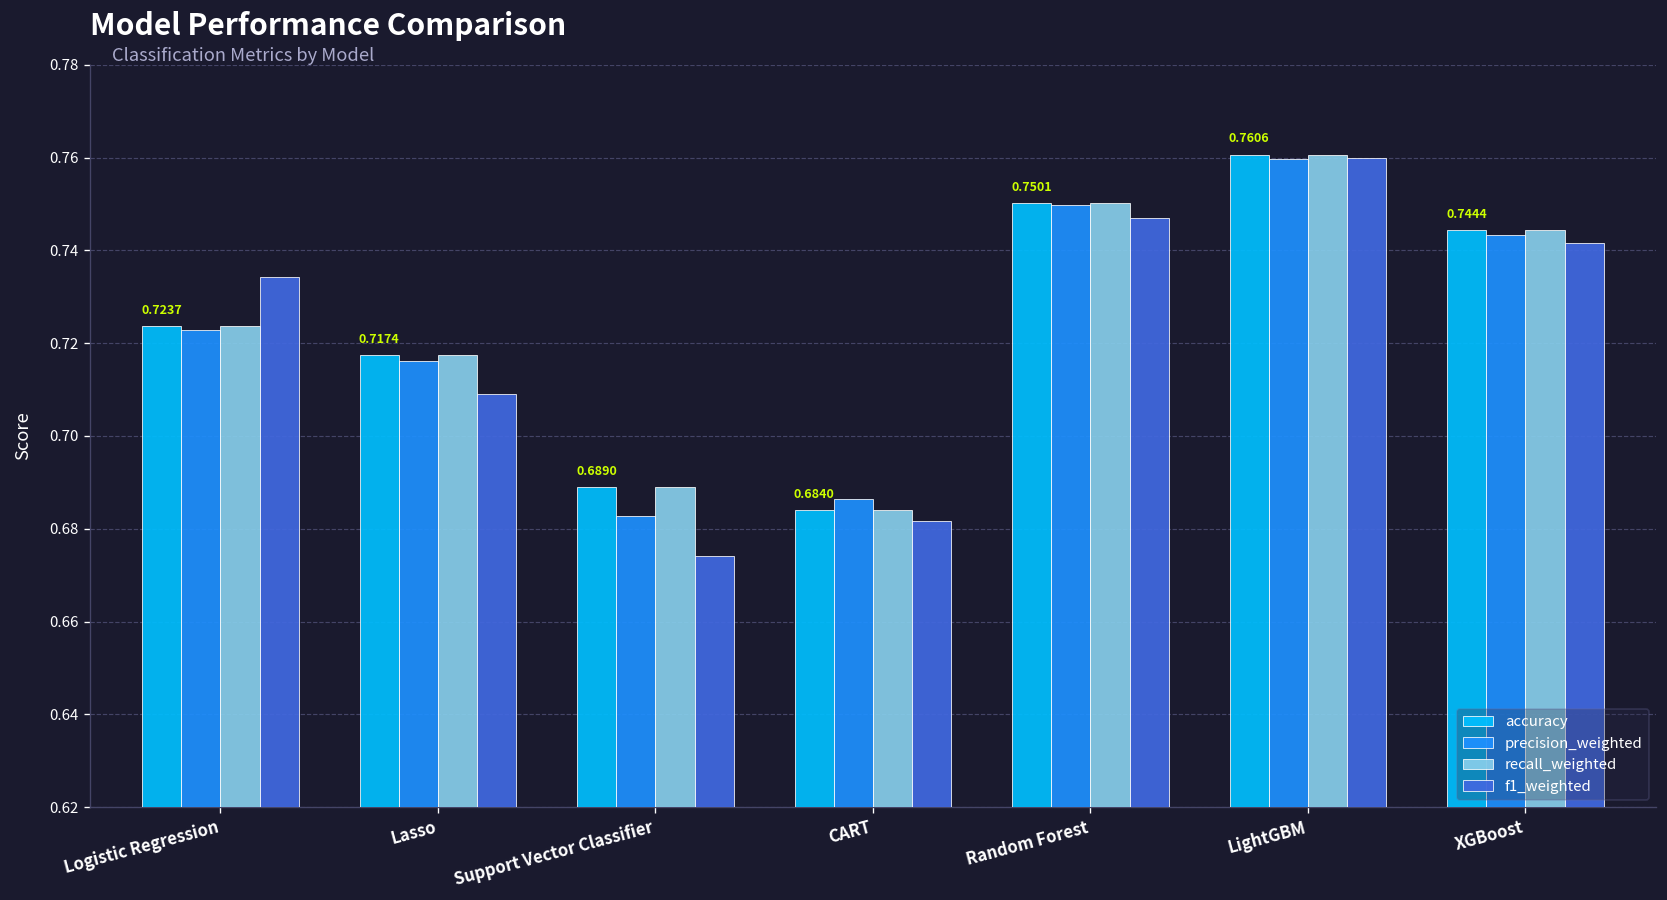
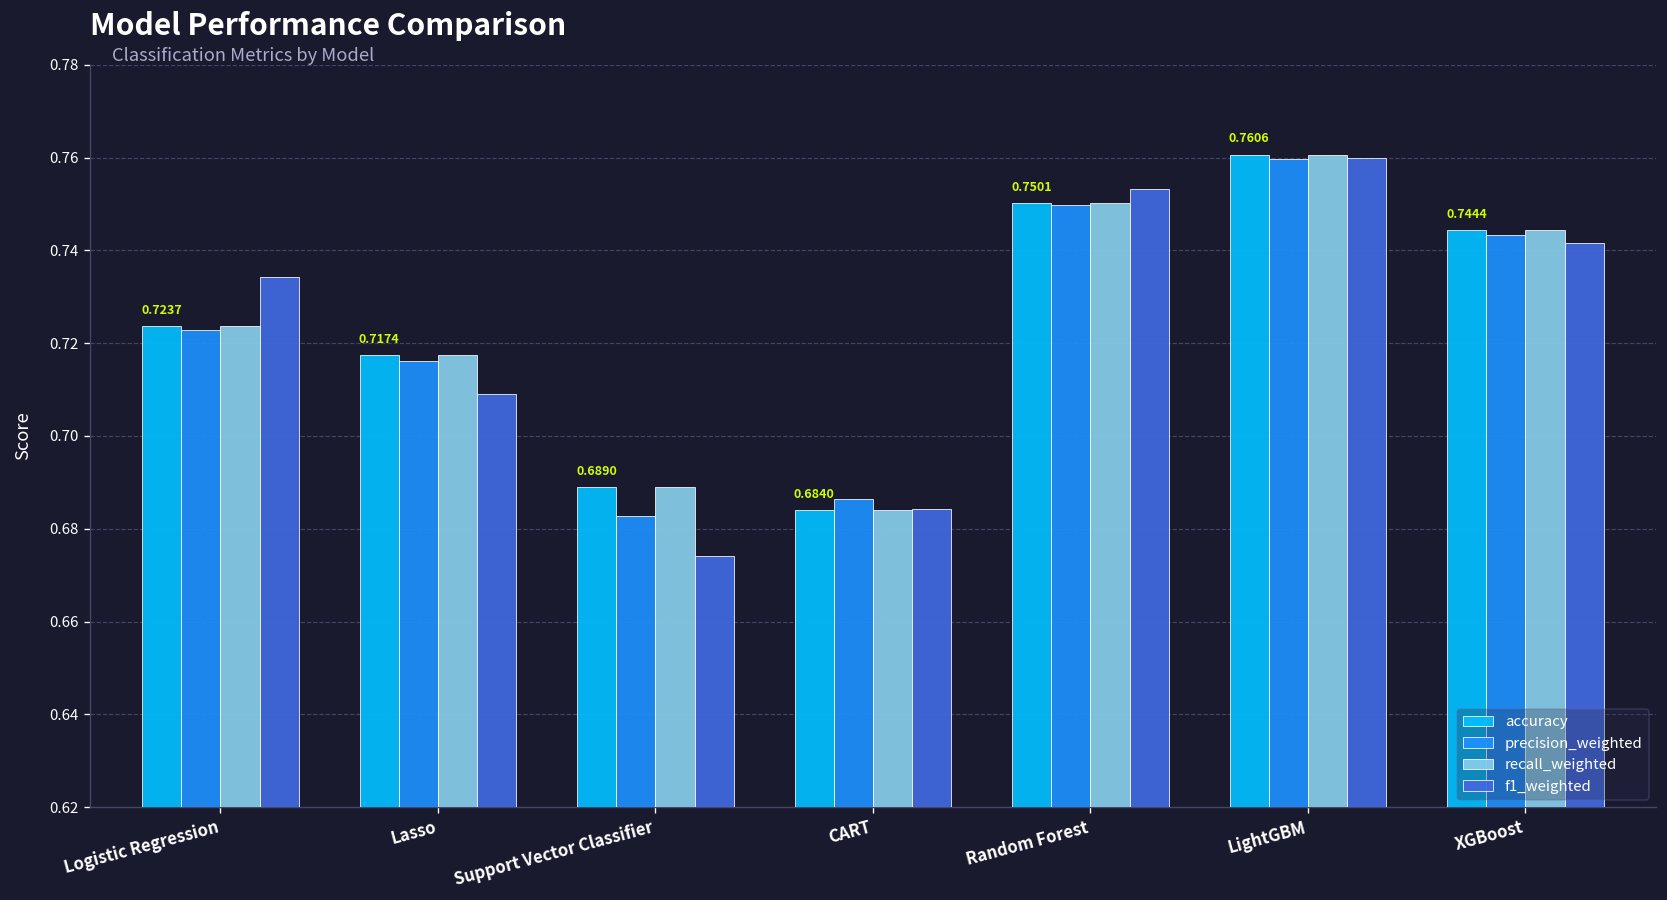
f1_weighted, CART: 0.682 -> 0.684
f1_weighted, Random Forest: 0.747 -> 0.753
